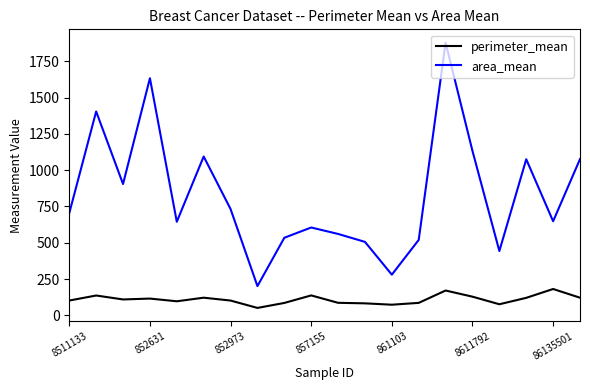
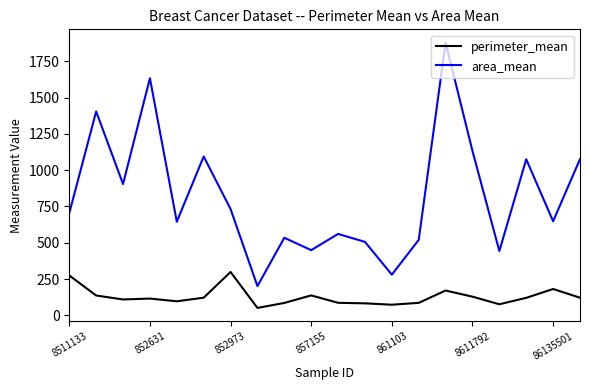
perimeter_mean, 8511133: 100 -> 280
perimeter_mean, 852973: 100 -> 300
area_mean, 857155: 610 -> 450
